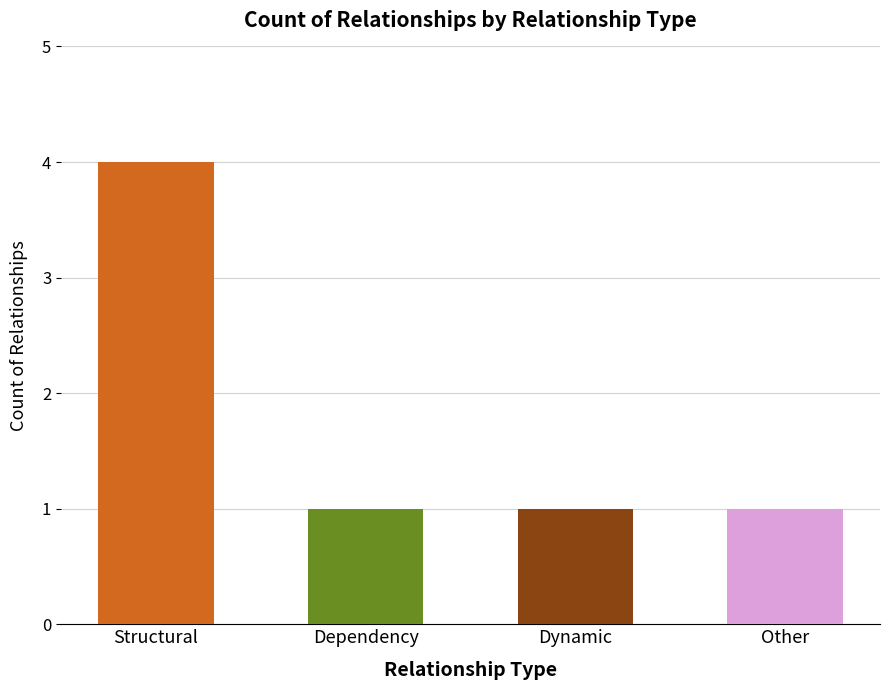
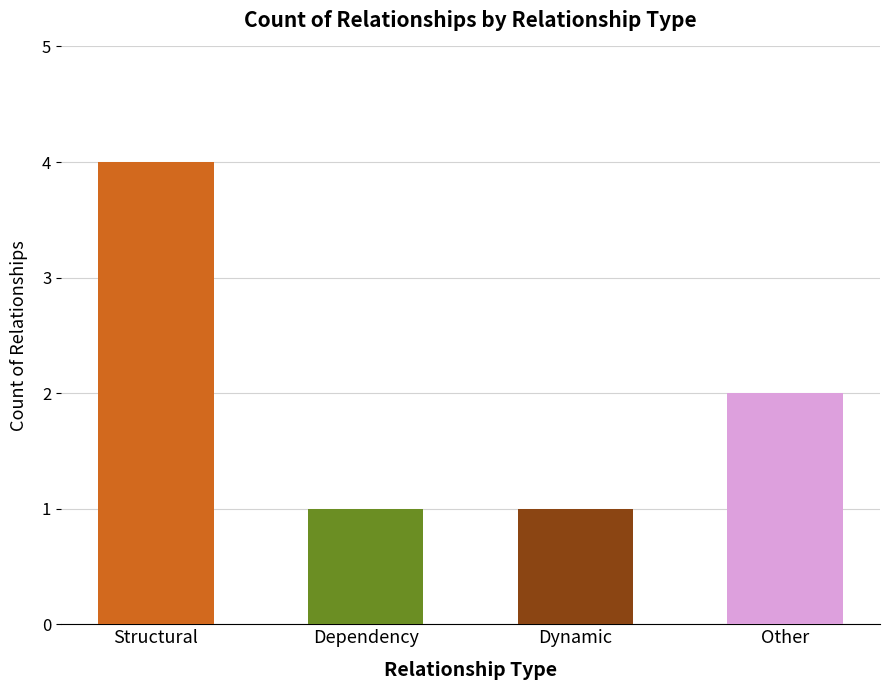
Other: 1 -> 2
